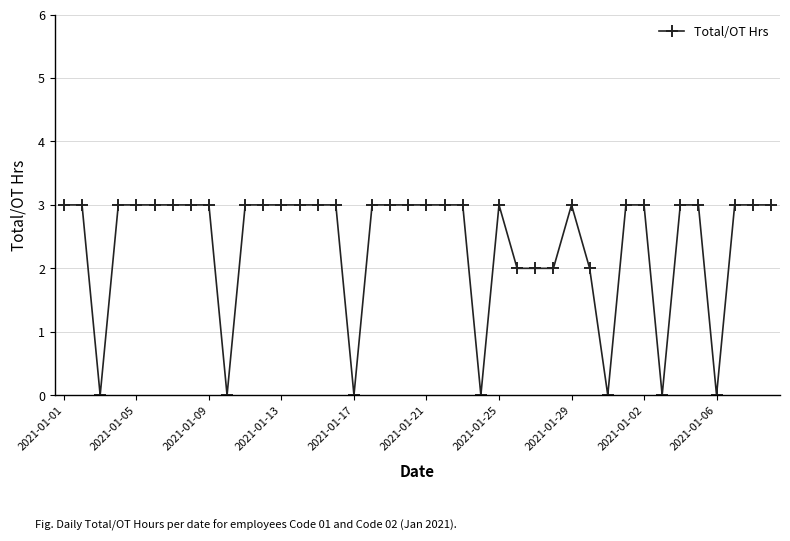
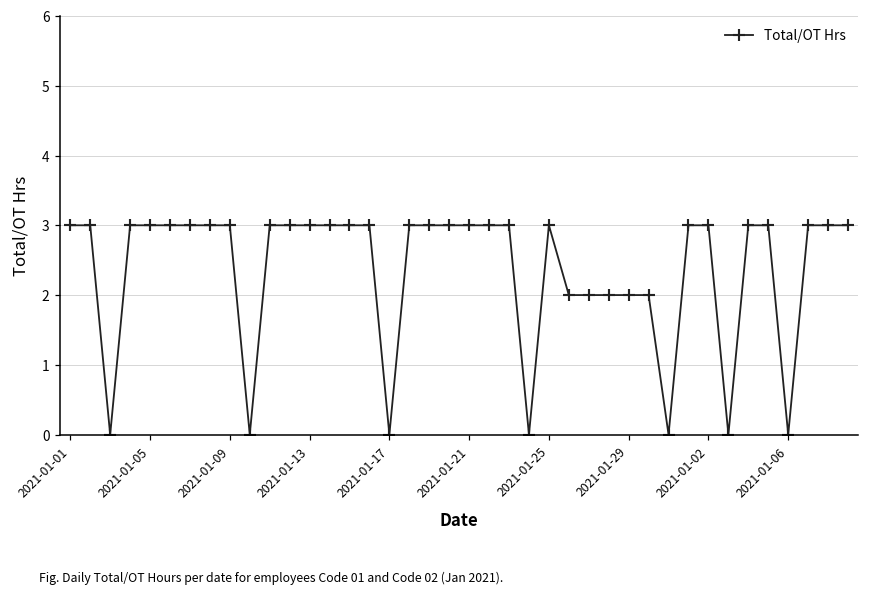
2021-01-29: 3 -> 2
